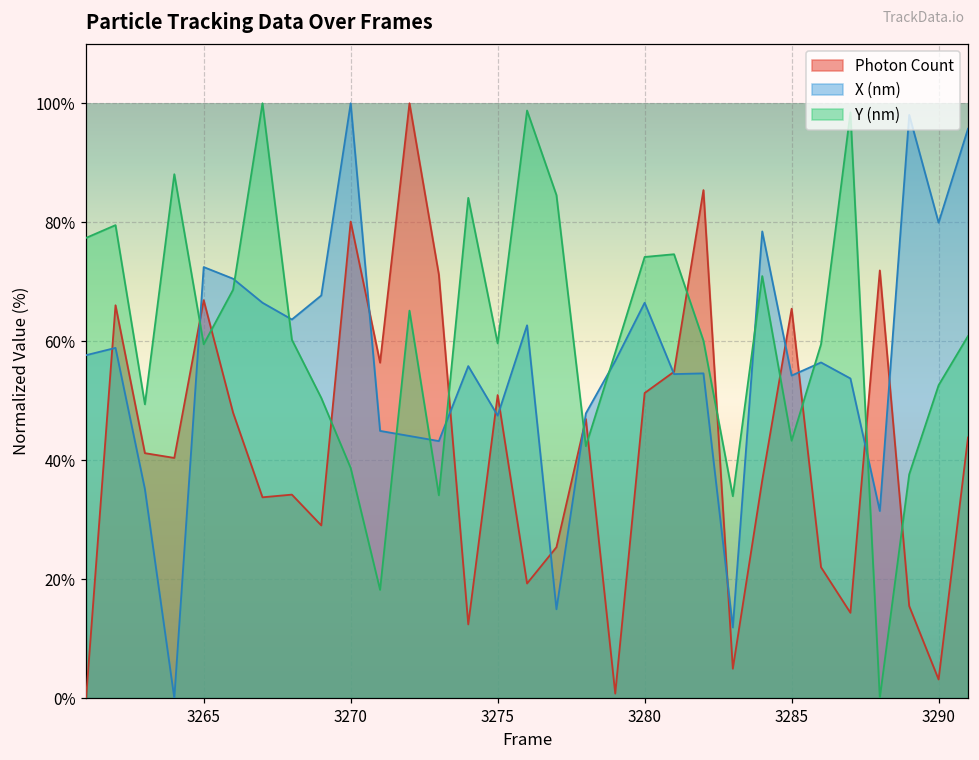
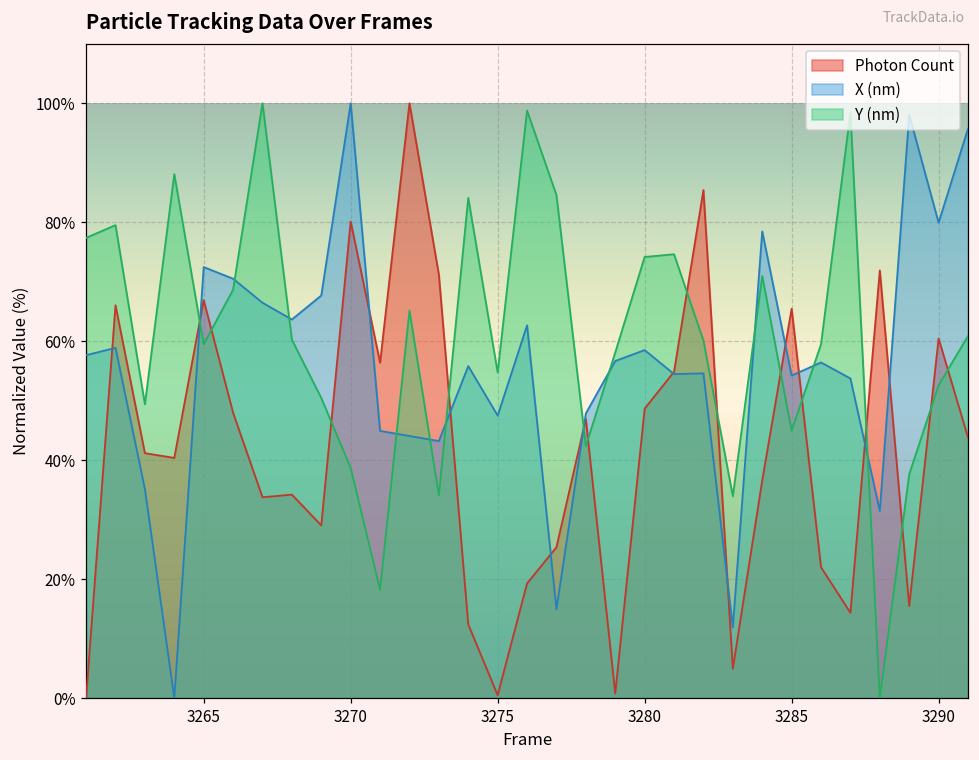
Photon Count, 3275: 51% -> 0%
Y (nm), 3275: 60% -> 55%
Photon Count, 3280: 51% -> 49%
X (nm), 3280: 66% -> 59%
Y (nm), 3285: 43% -> 45%
Photon Count, 3290: 3% -> 60%
